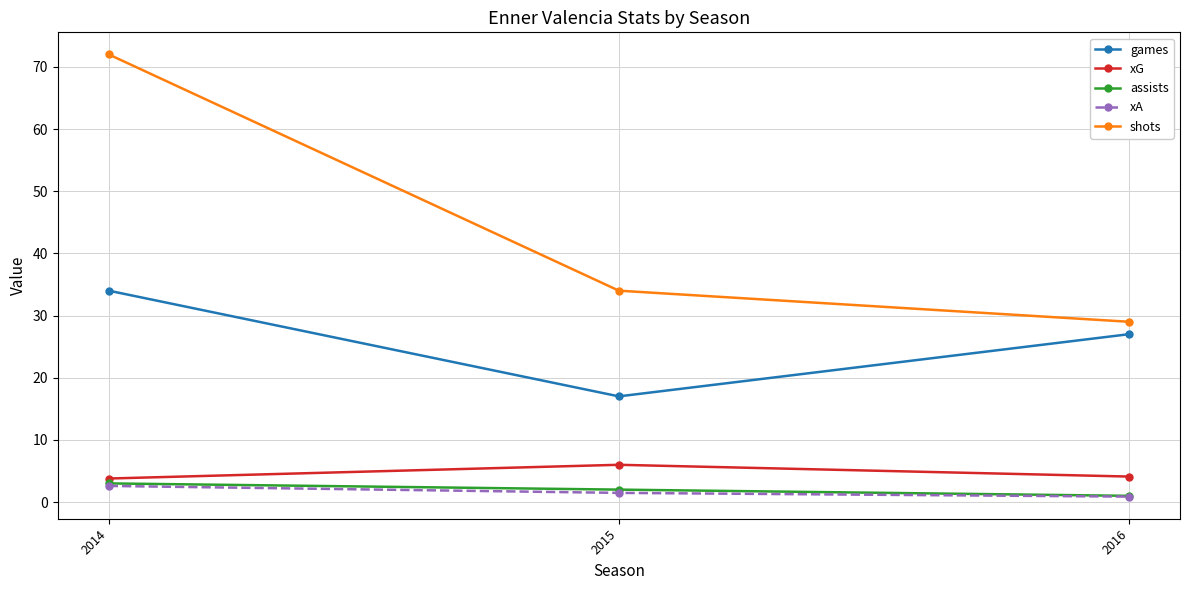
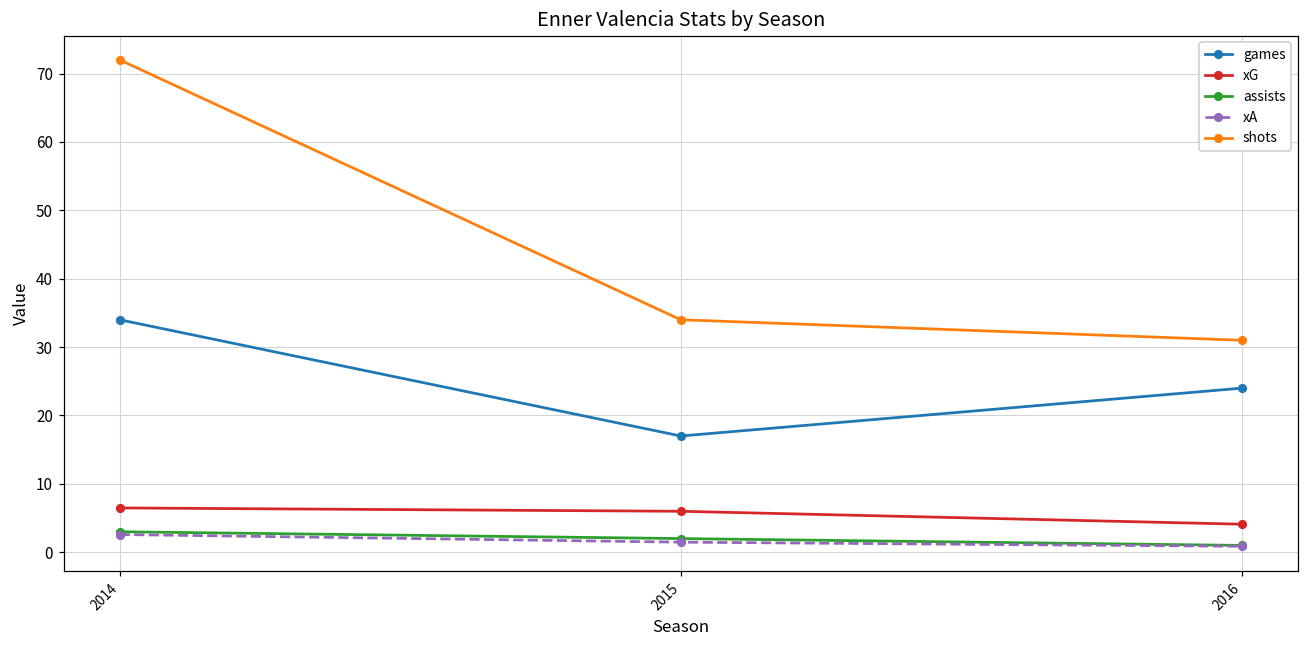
xG, 2014: 4 -> 6
games, 2016: 27 -> 24
shots, 2016: 29 -> 31
